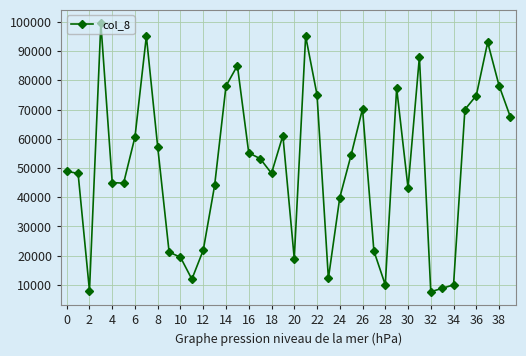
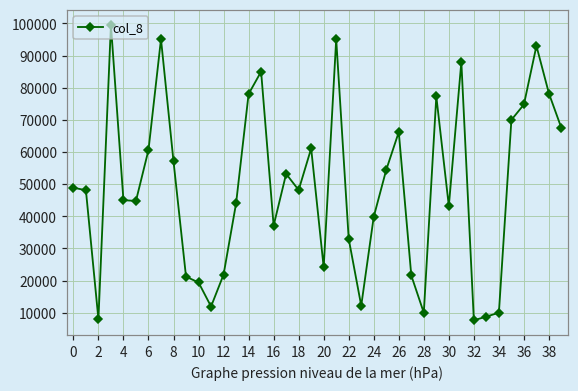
16: 55000 -> 37000
20: 19000 -> 24000
22: 75000 -> 33000
26: 70000 -> 66000
